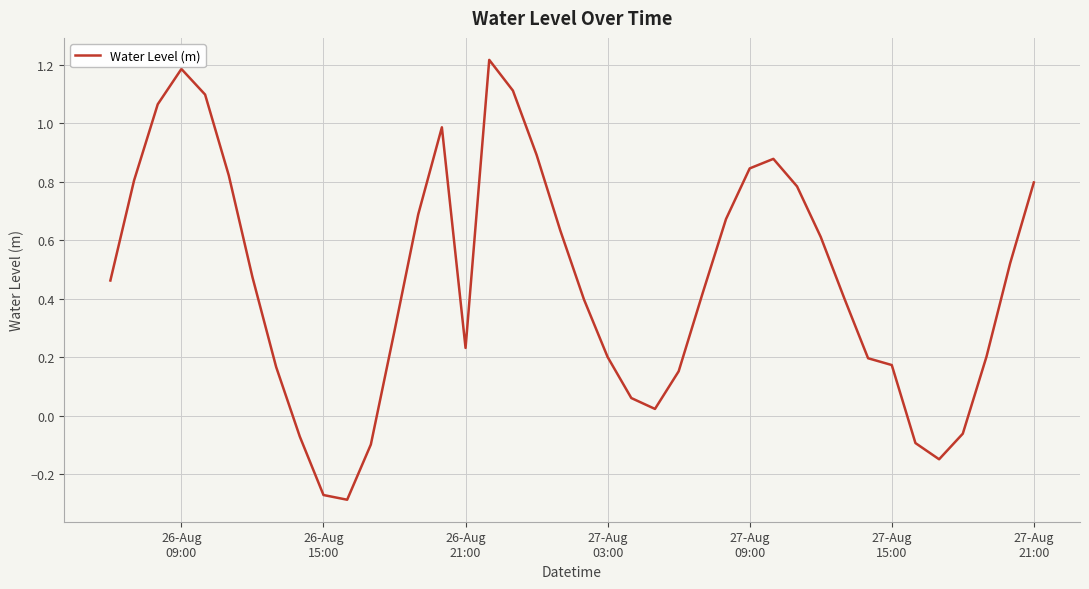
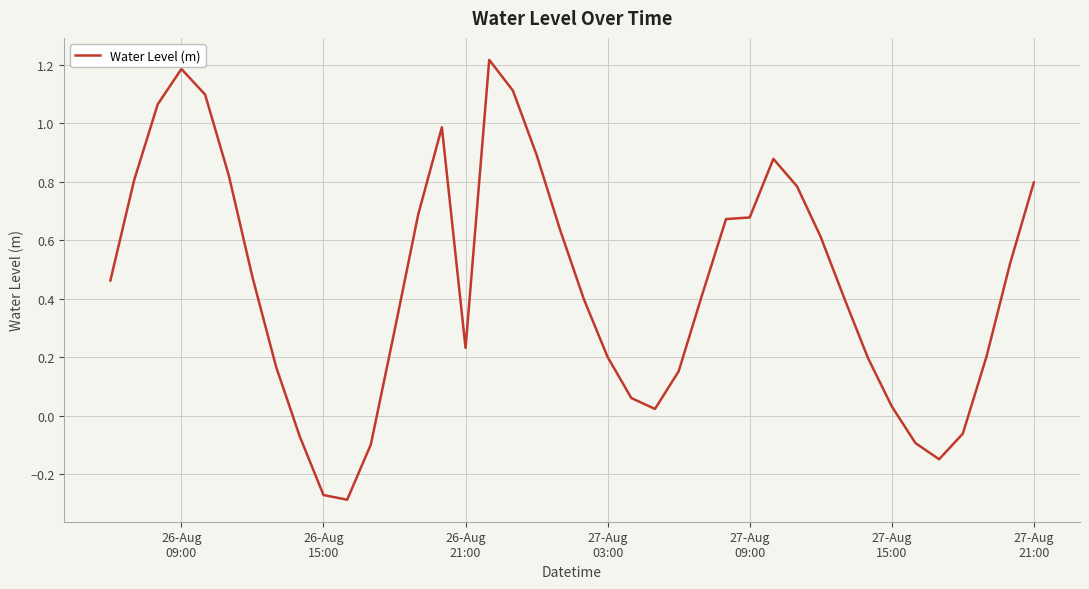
27-Aug 09:00: 0.85 -> 0.68
27-Aug 15:00: 0.17 -> 0.03
